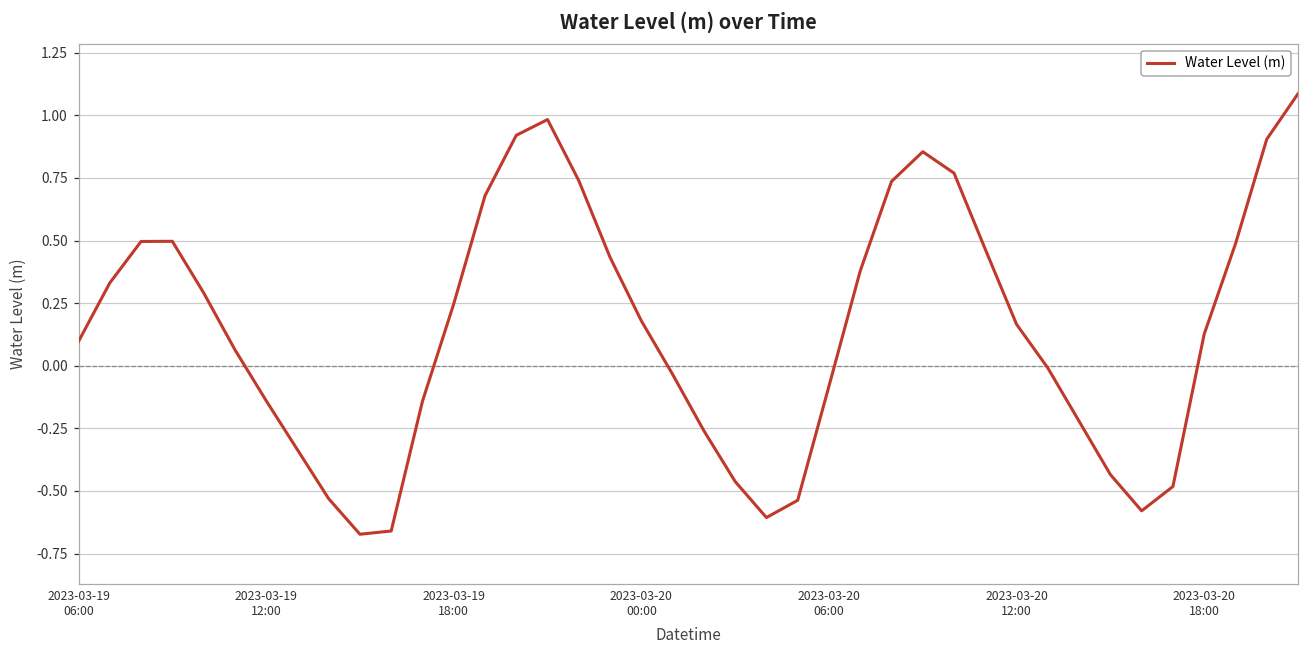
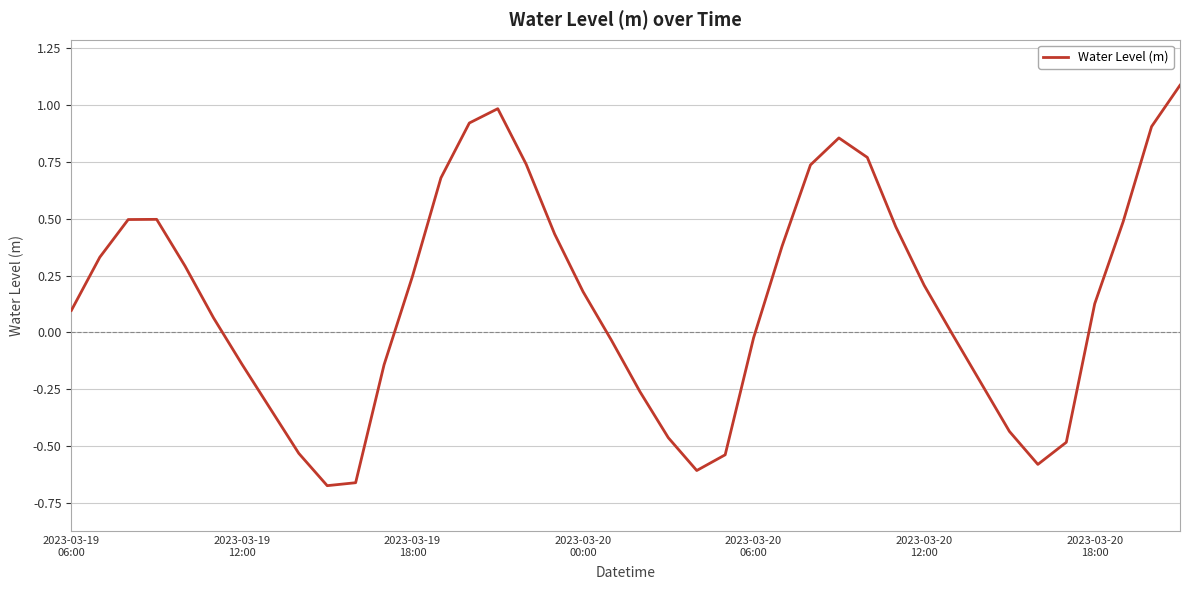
2023-03-20 06:00: -0.08 -> -0.02
2023-03-20 12:00: 0.17 -> 0.21
